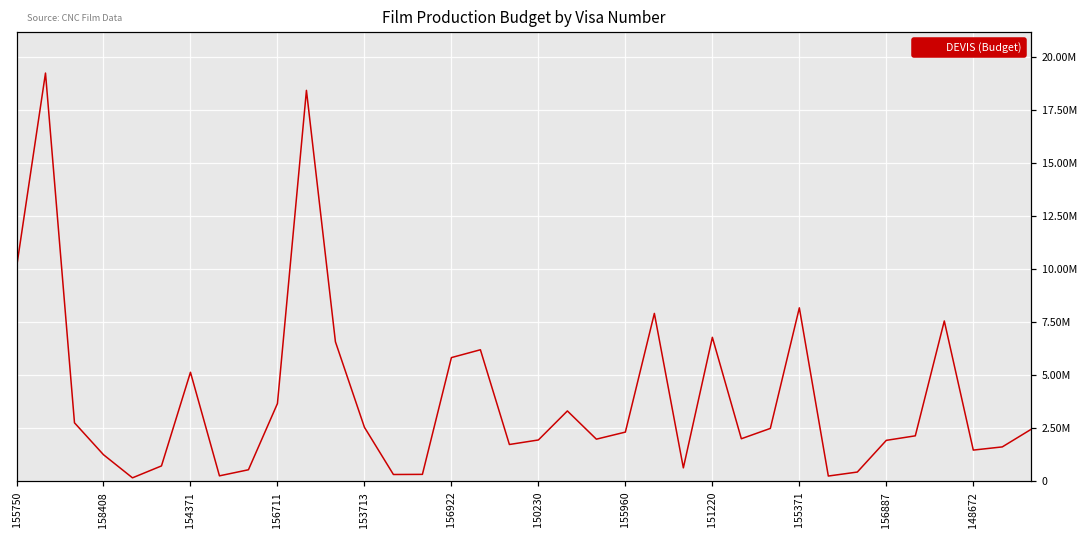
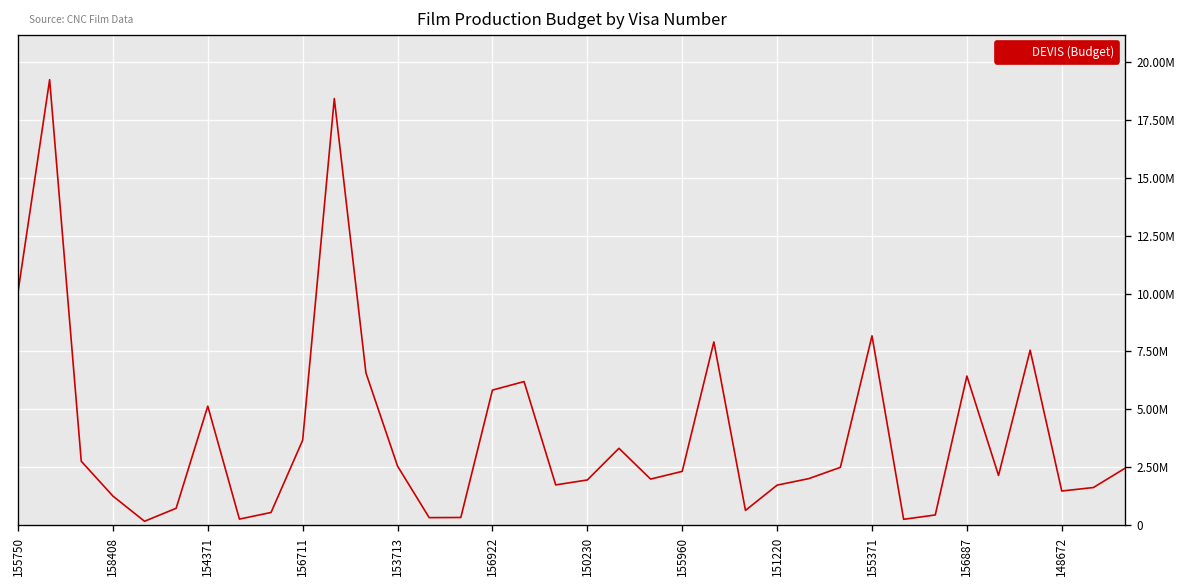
151220: 6800000 -> 1700000
156887: 1900000 -> 6400000
